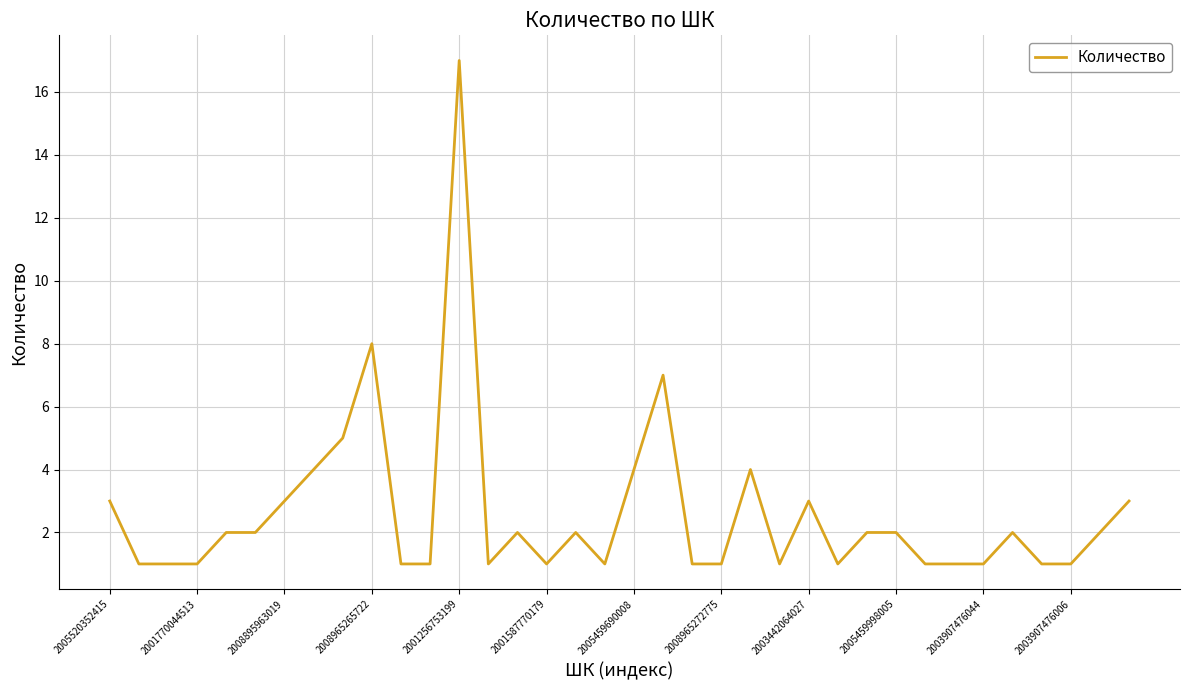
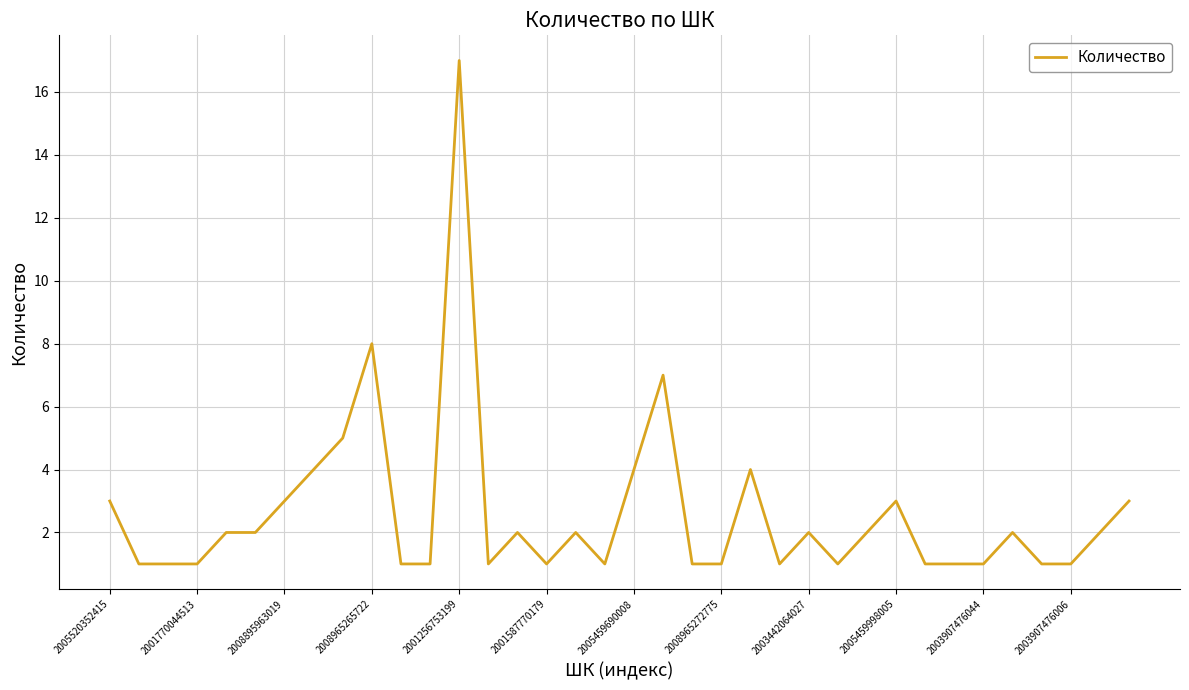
2003442064027: 3 -> 2
2005459998005: 2 -> 3
